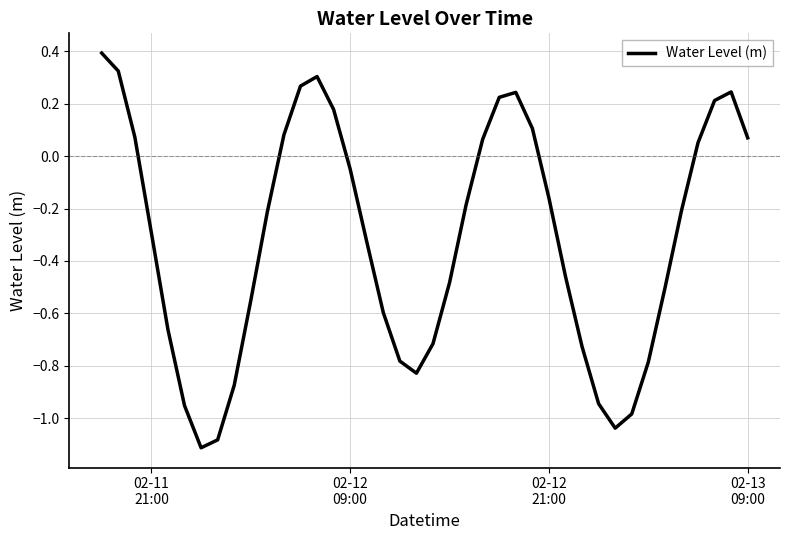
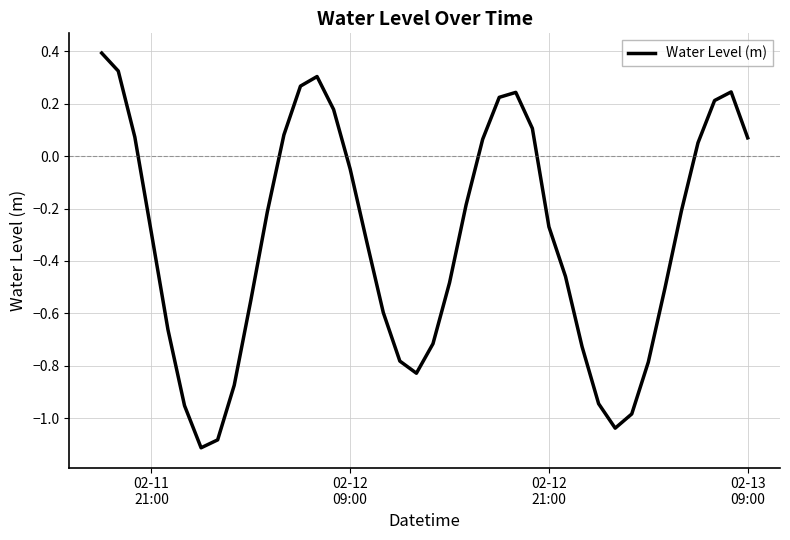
02-12 21:00: -0.16 -> -0.27
